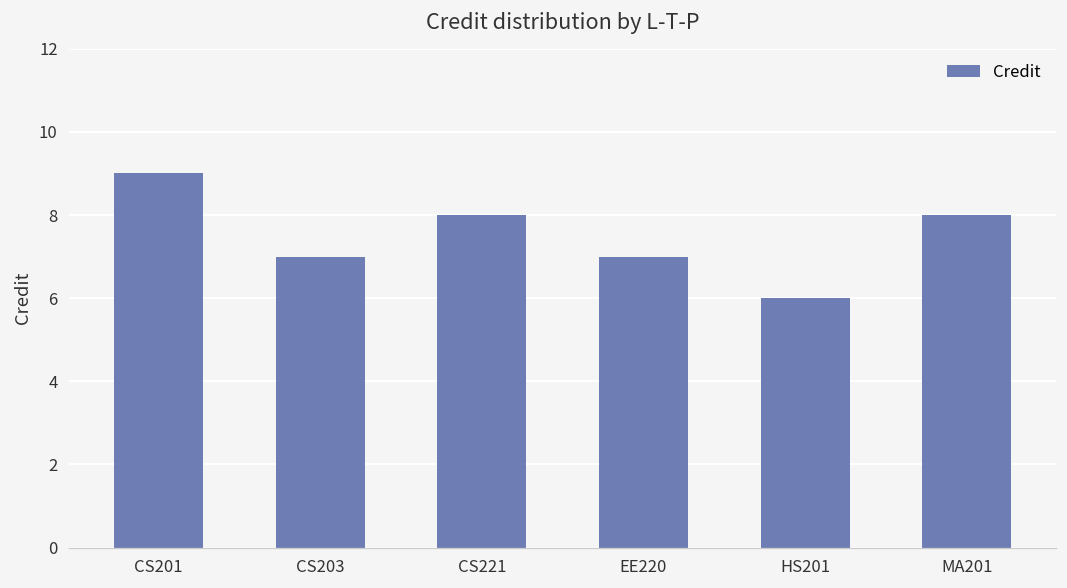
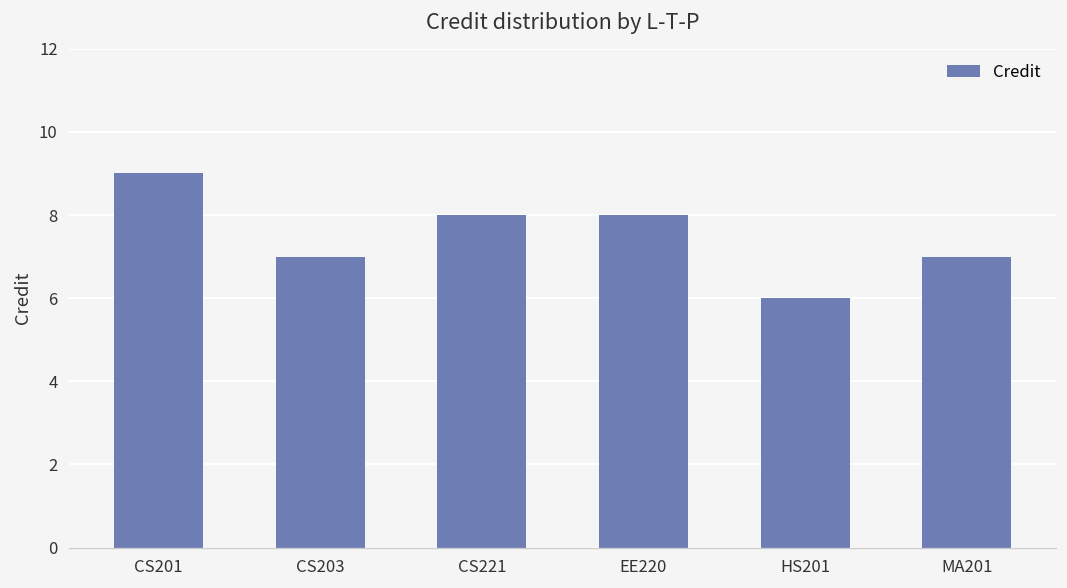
EE220: 7 -> 8
MA201: 8 -> 7
